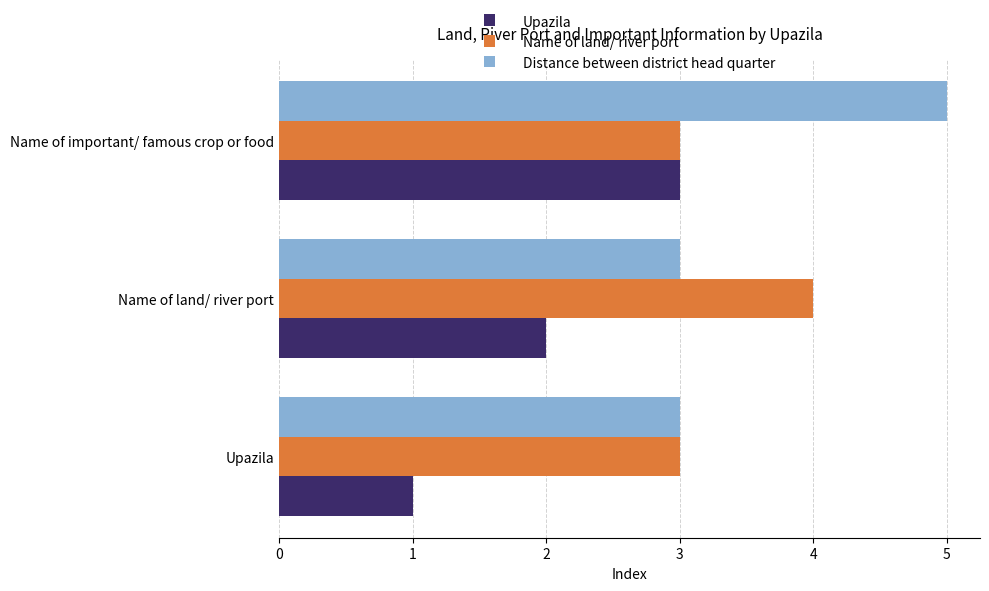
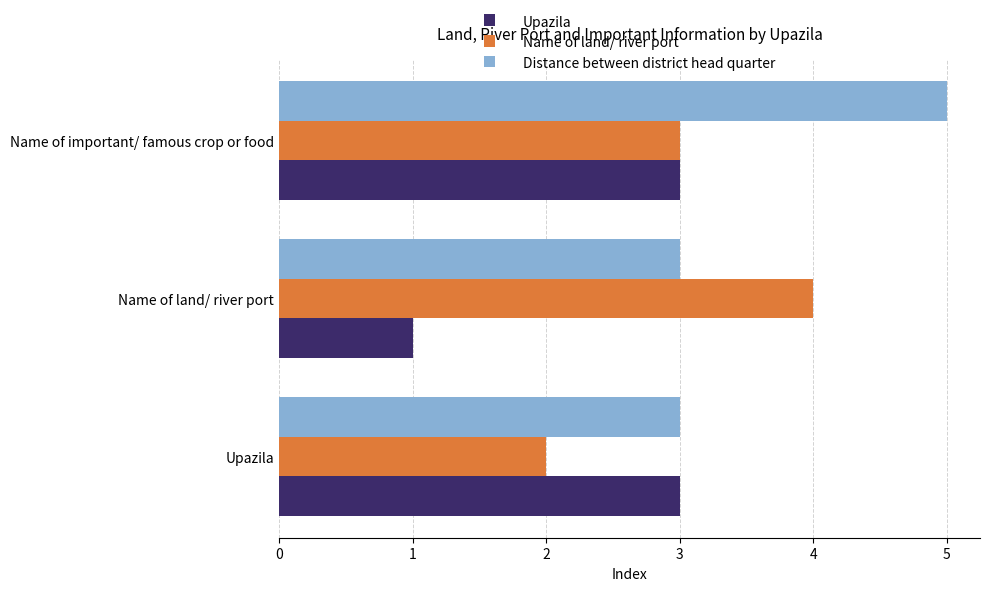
Upazila, Name of land/ river port: 2 -> 1
Name of land/ river port, Upazila: 3 -> 2
Upazila, Upazila: 1 -> 3
